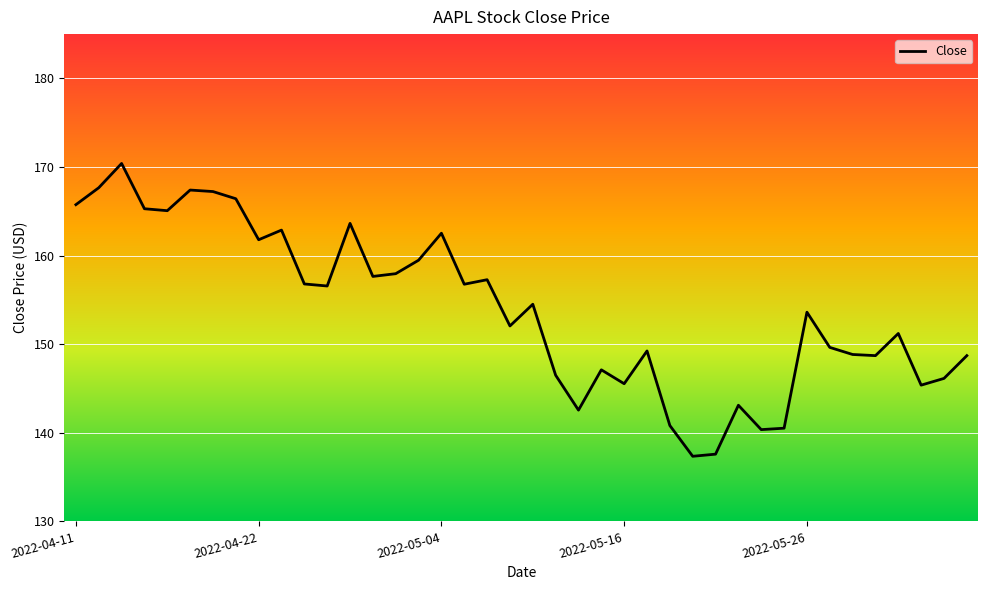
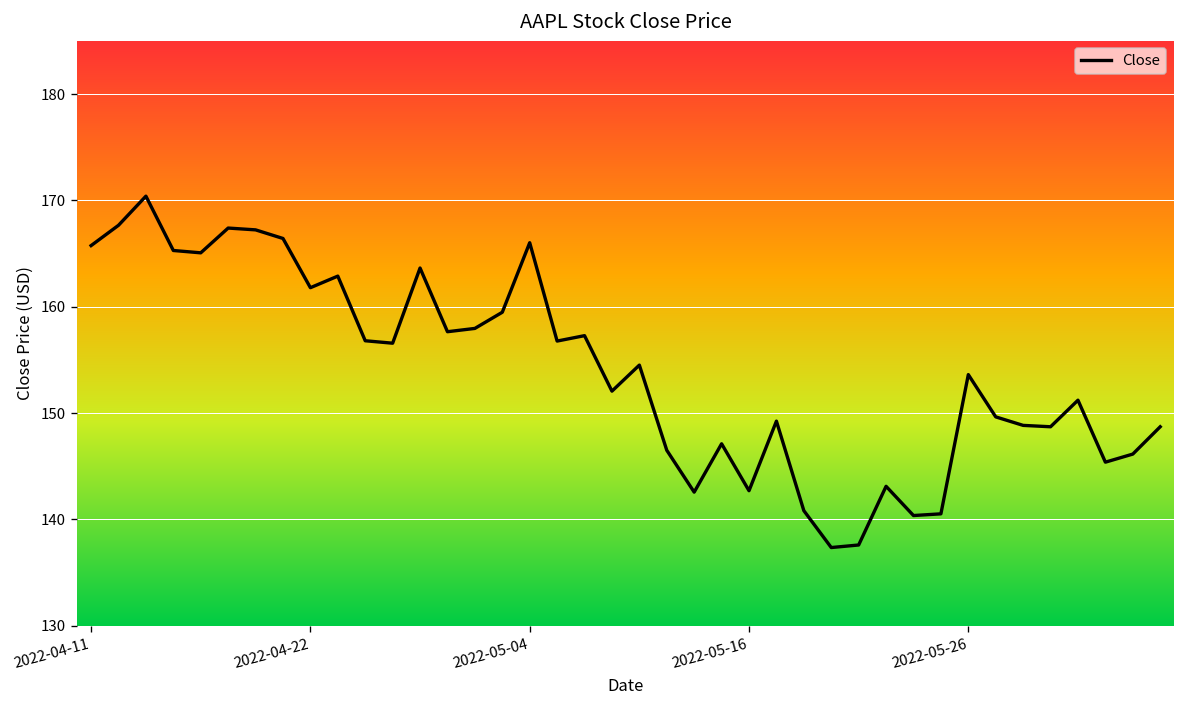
2022-05-04: 163 -> 166
2022-05-16: 146 -> 143
